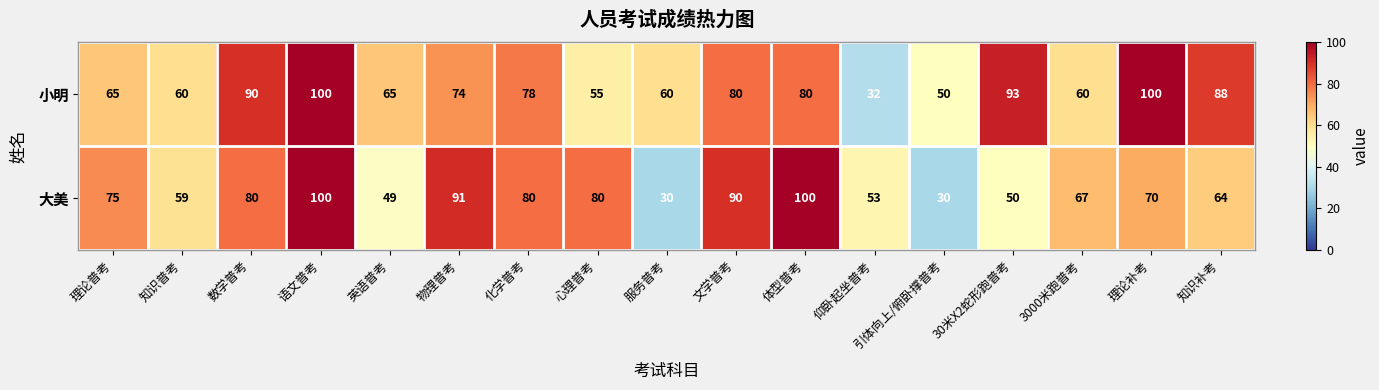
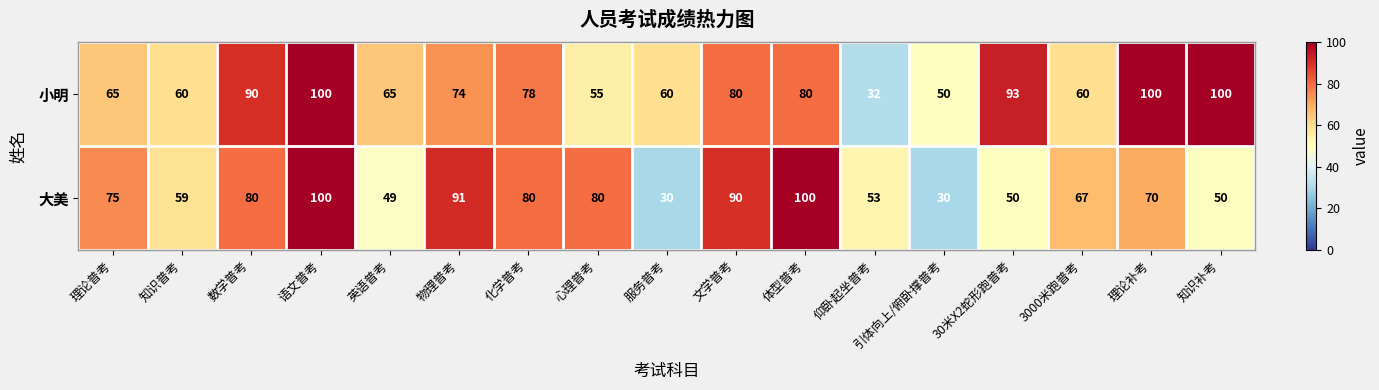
小明, 知识补考: 88 -> 100
大美, 知识补考: 64 -> 50
